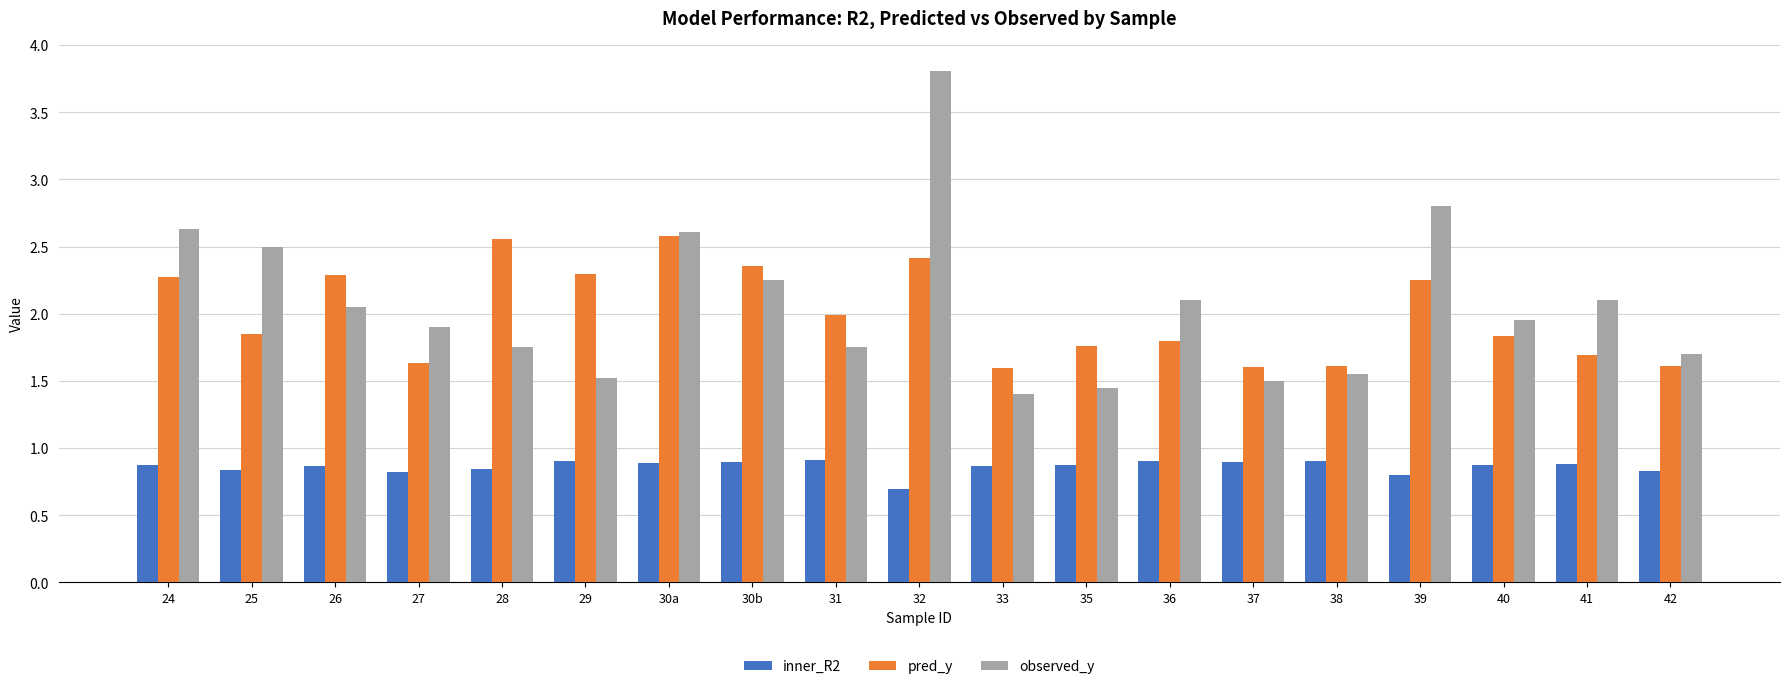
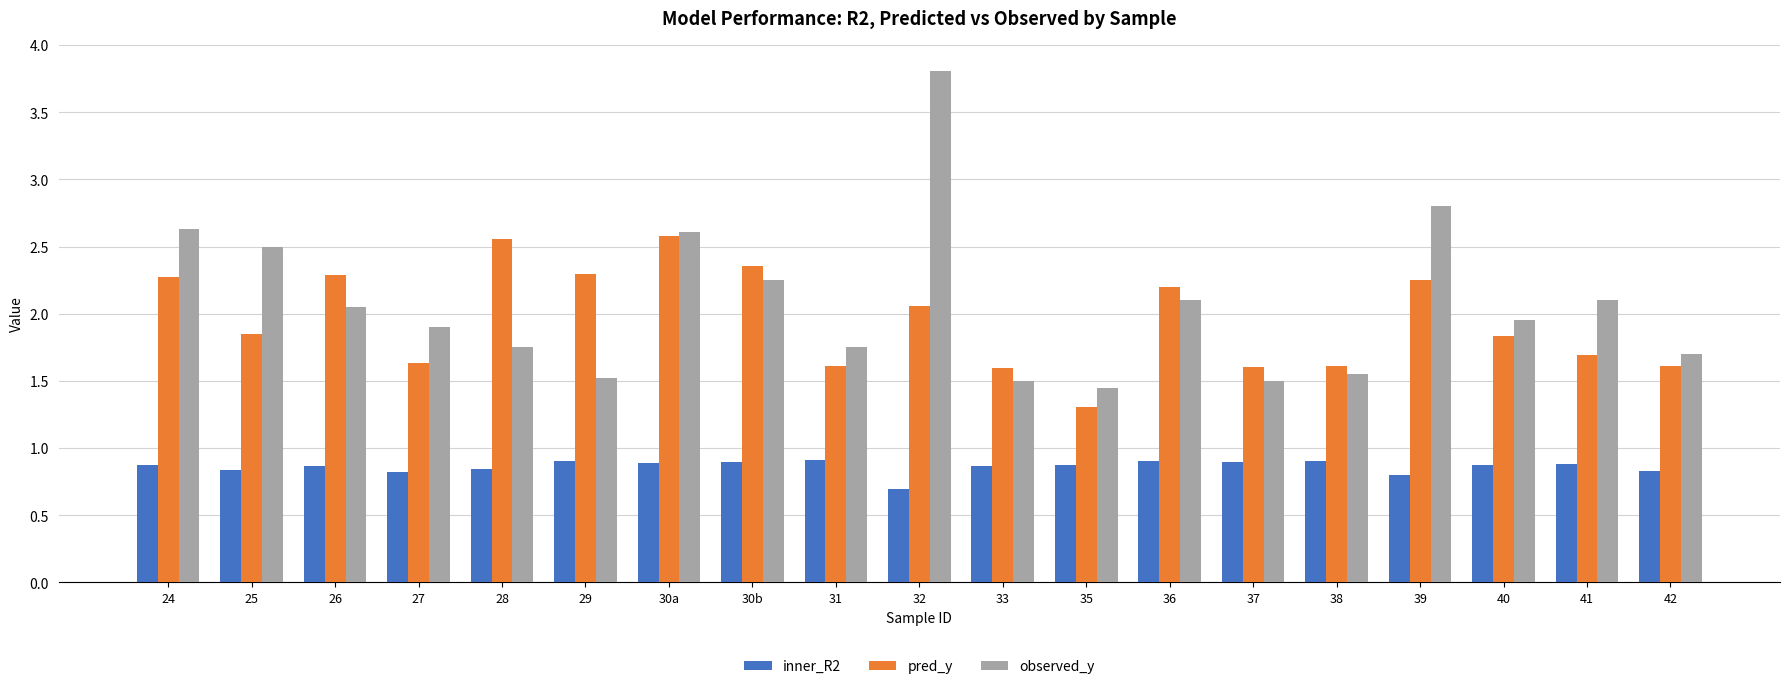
pred_y, 31: 1.99 -> 1.61
pred_y, 32: 2.42 -> 2.05
observed_y, 33: 1.4 -> 1.5
pred_y, 35: 1.76 -> 1.31
pred_y, 36: 1.80 -> 2.20
